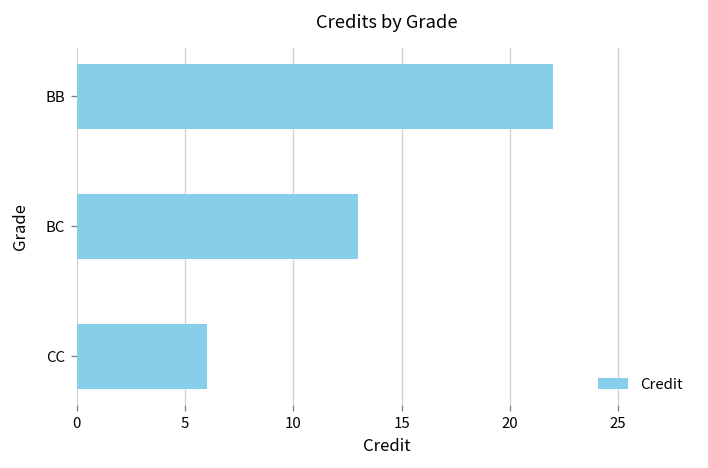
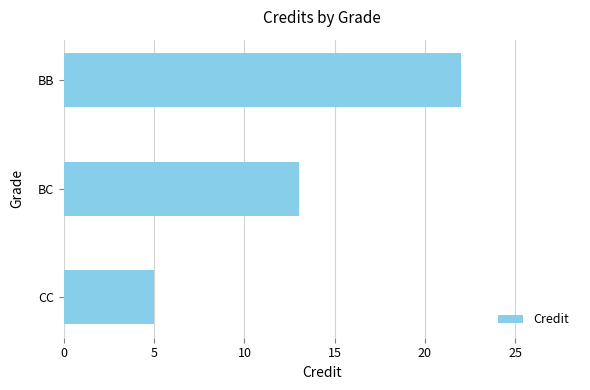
CC: 6 -> 5
